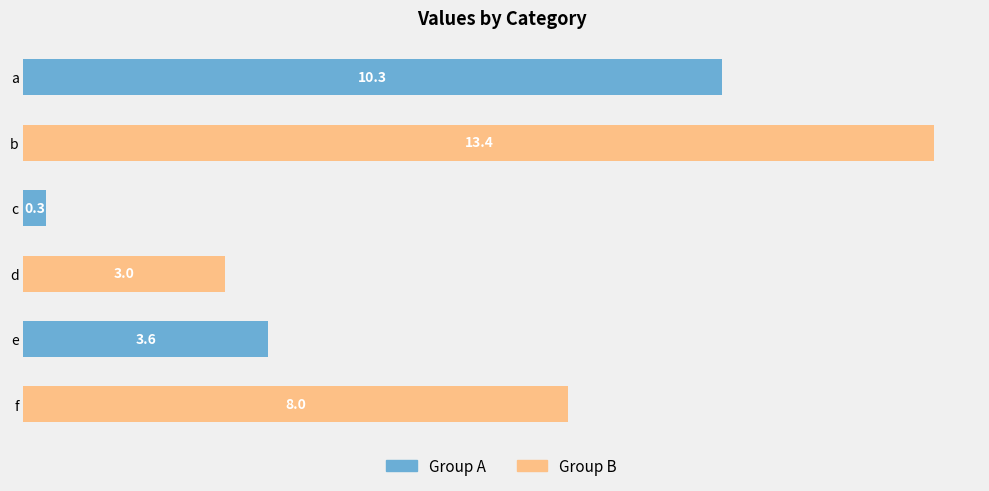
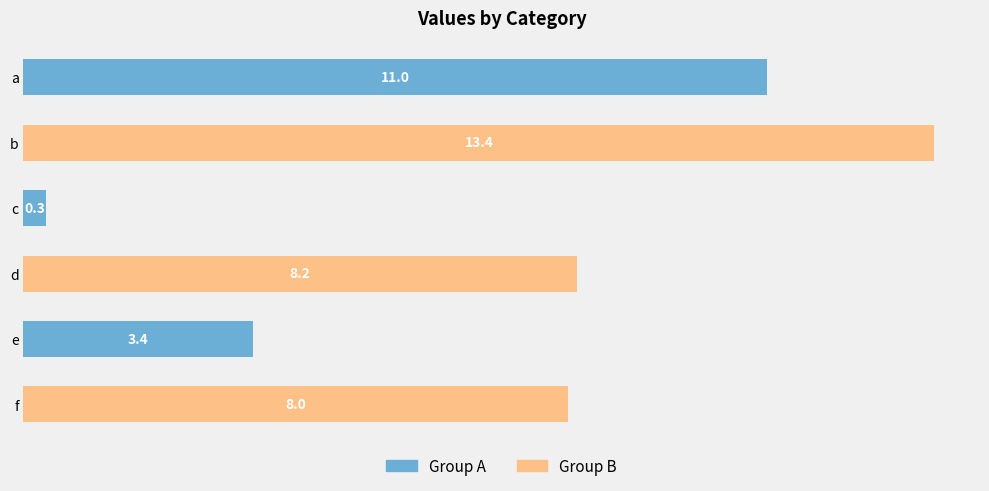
a: 10.3 -> 11.0
d: 3.0 -> 8.2
e: 3.6 -> 3.4
